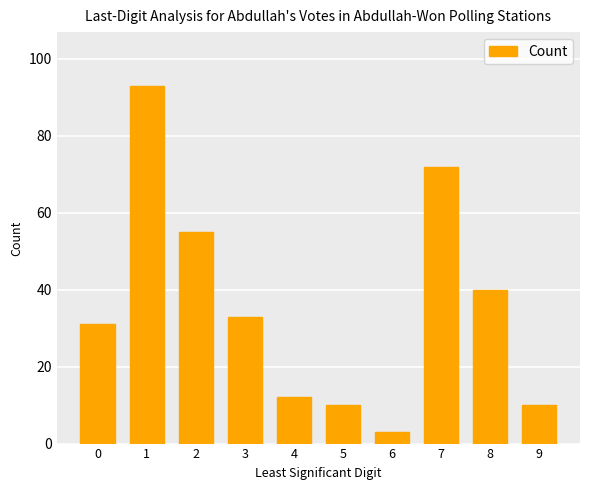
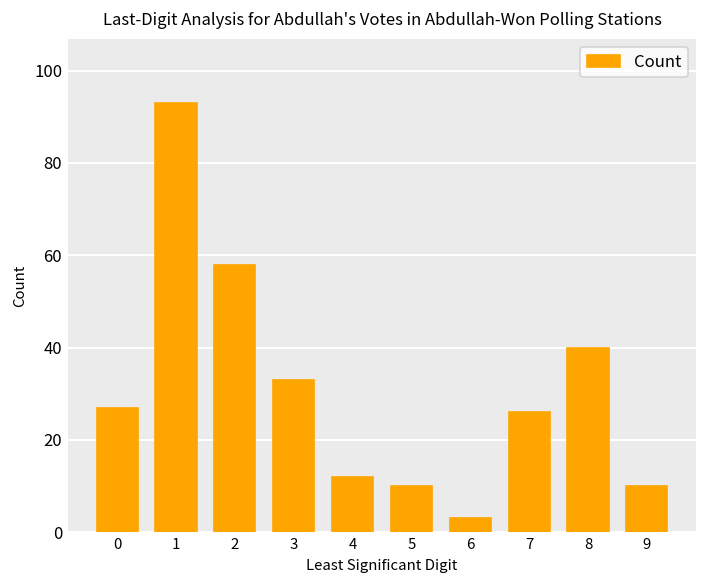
0: 31 -> 27
2: 55 -> 58
7: 72 -> 26
